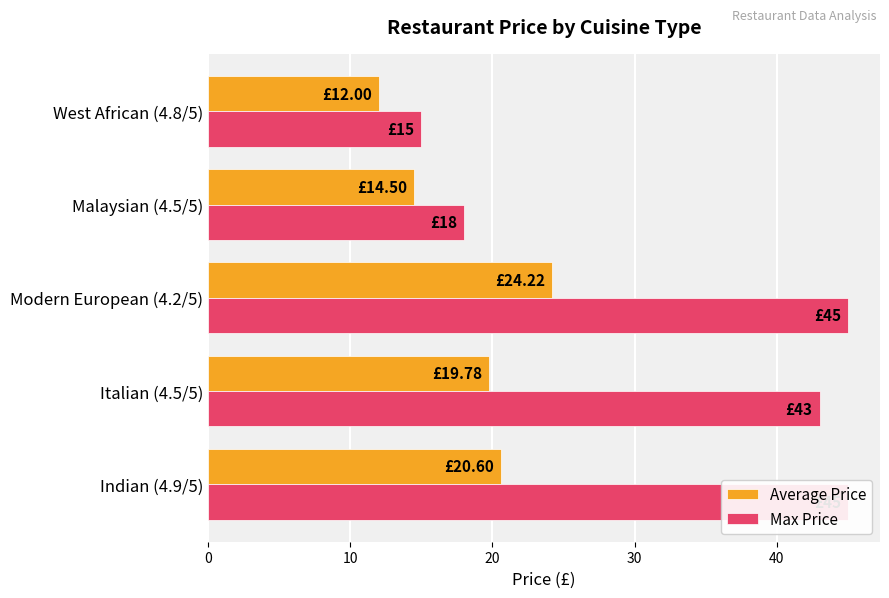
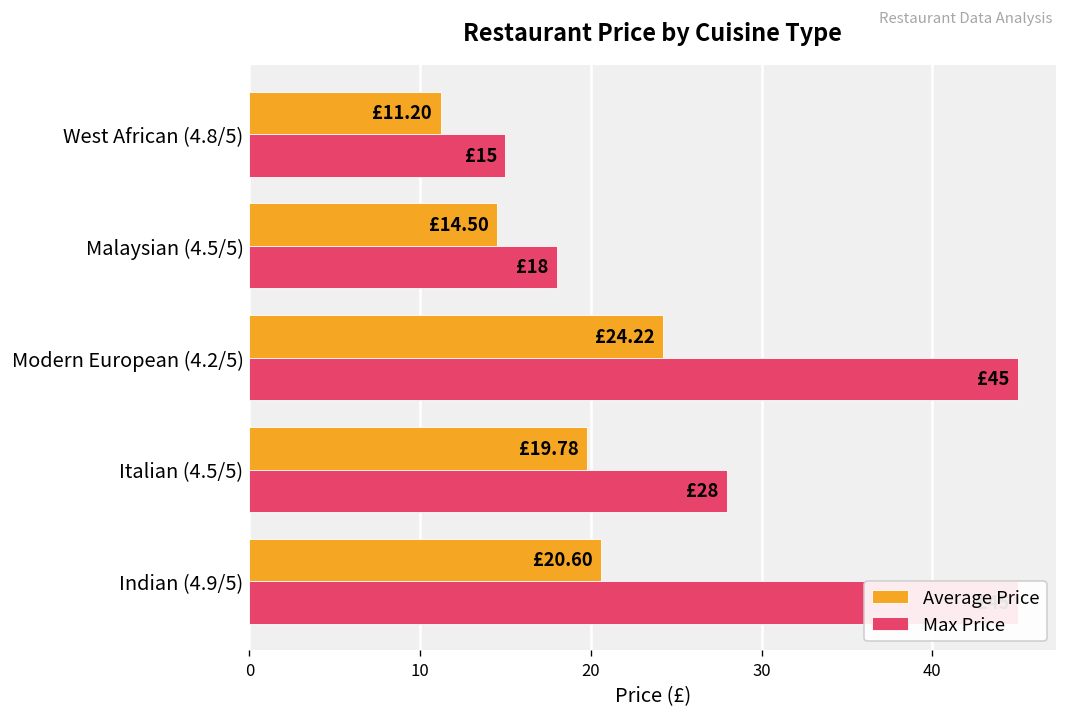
Average Price, West African (4.8/5): £12.00 -> £11.20
Max Price, Italian (4.5/5): £43 -> £28
